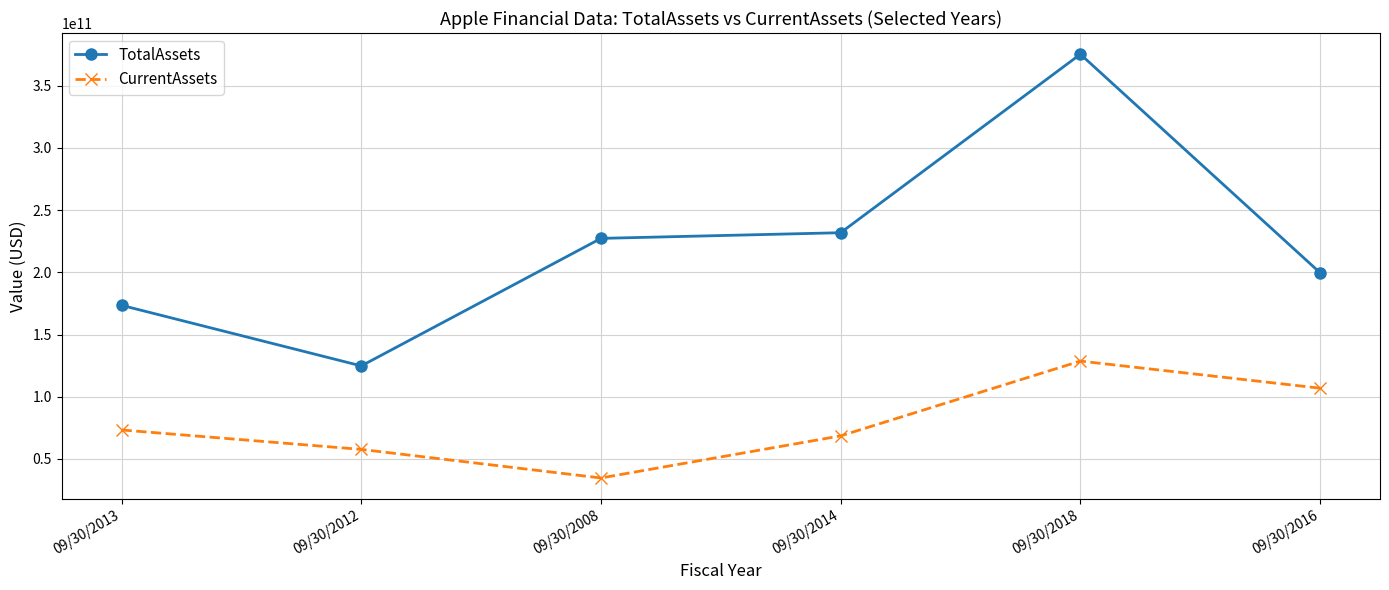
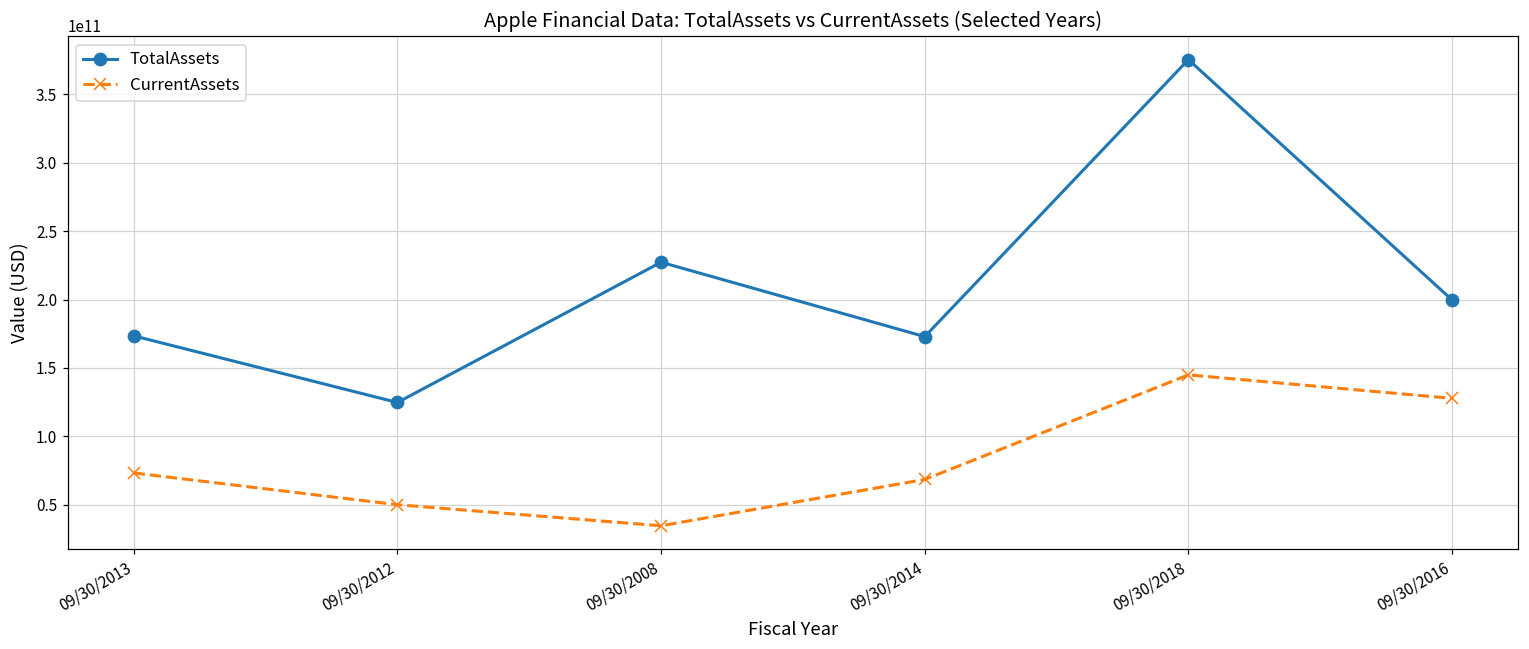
CurrentAssets, 09/30/2012: 58000000000 -> 50000000000
TotalAssets, 09/30/2014: 232000000000 -> 173000000000
CurrentAssets, 09/30/2018: 129000000000 -> 145000000000
CurrentAssets, 09/30/2016: 107000000000 -> 128000000000
